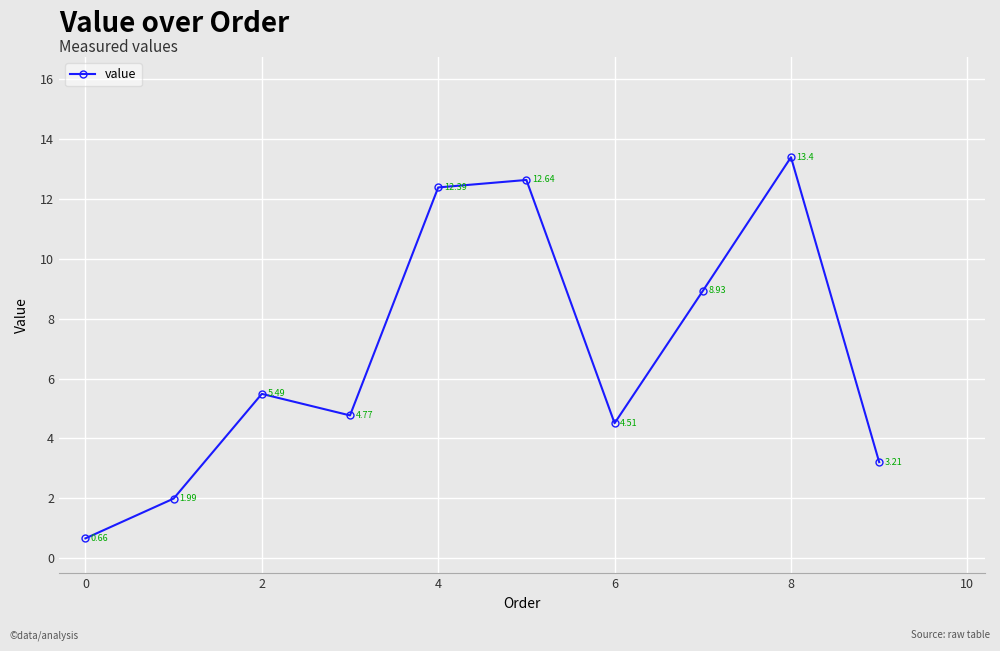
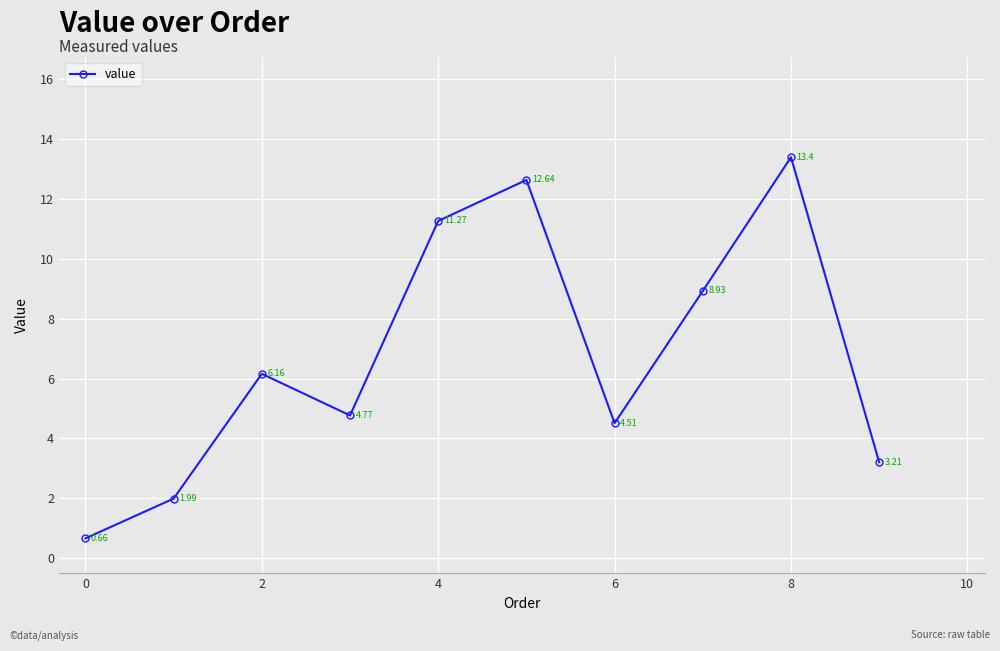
2: 5.49 -> 6.16
4: 12.39 -> 11.27
